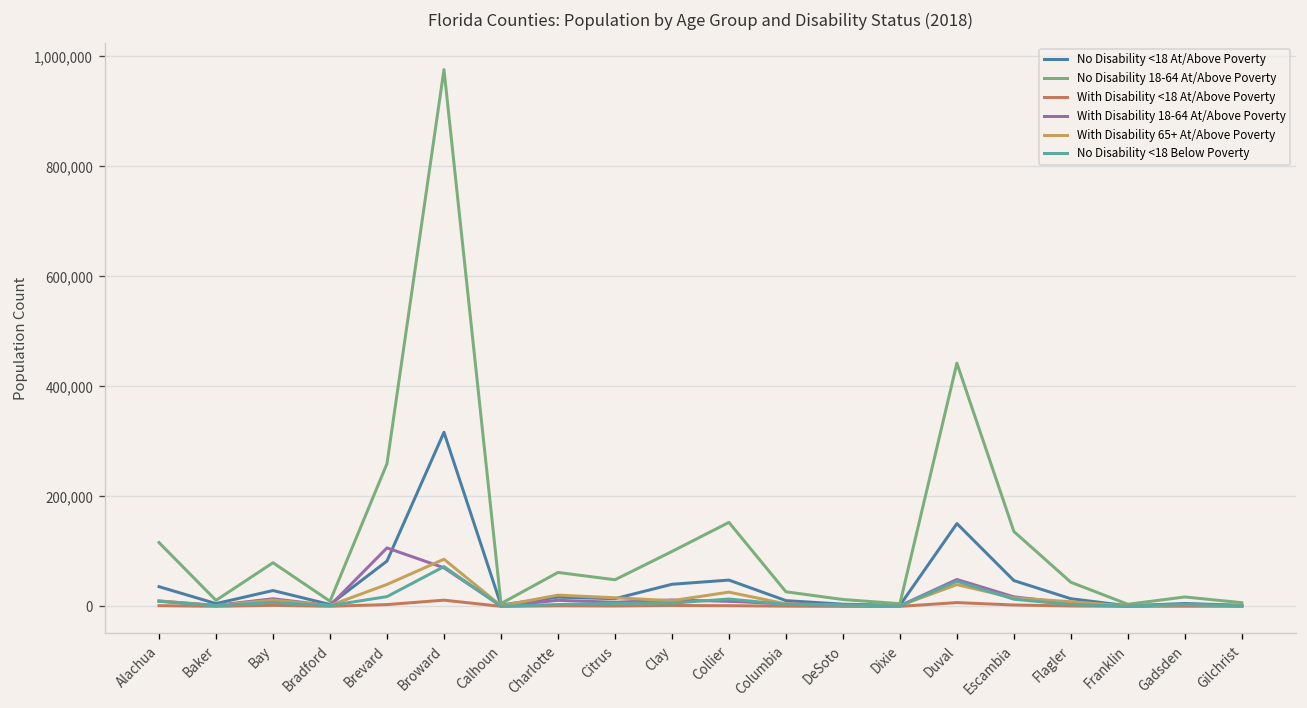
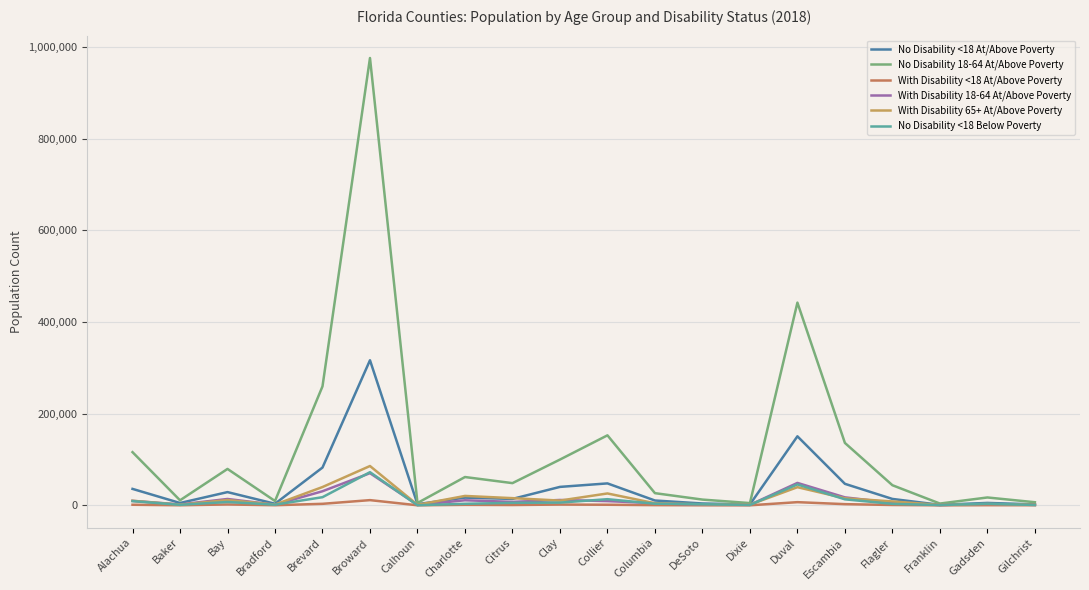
With Disability 18-64 At/Above Poverty, Brevard: 110,000 -> 30,000
